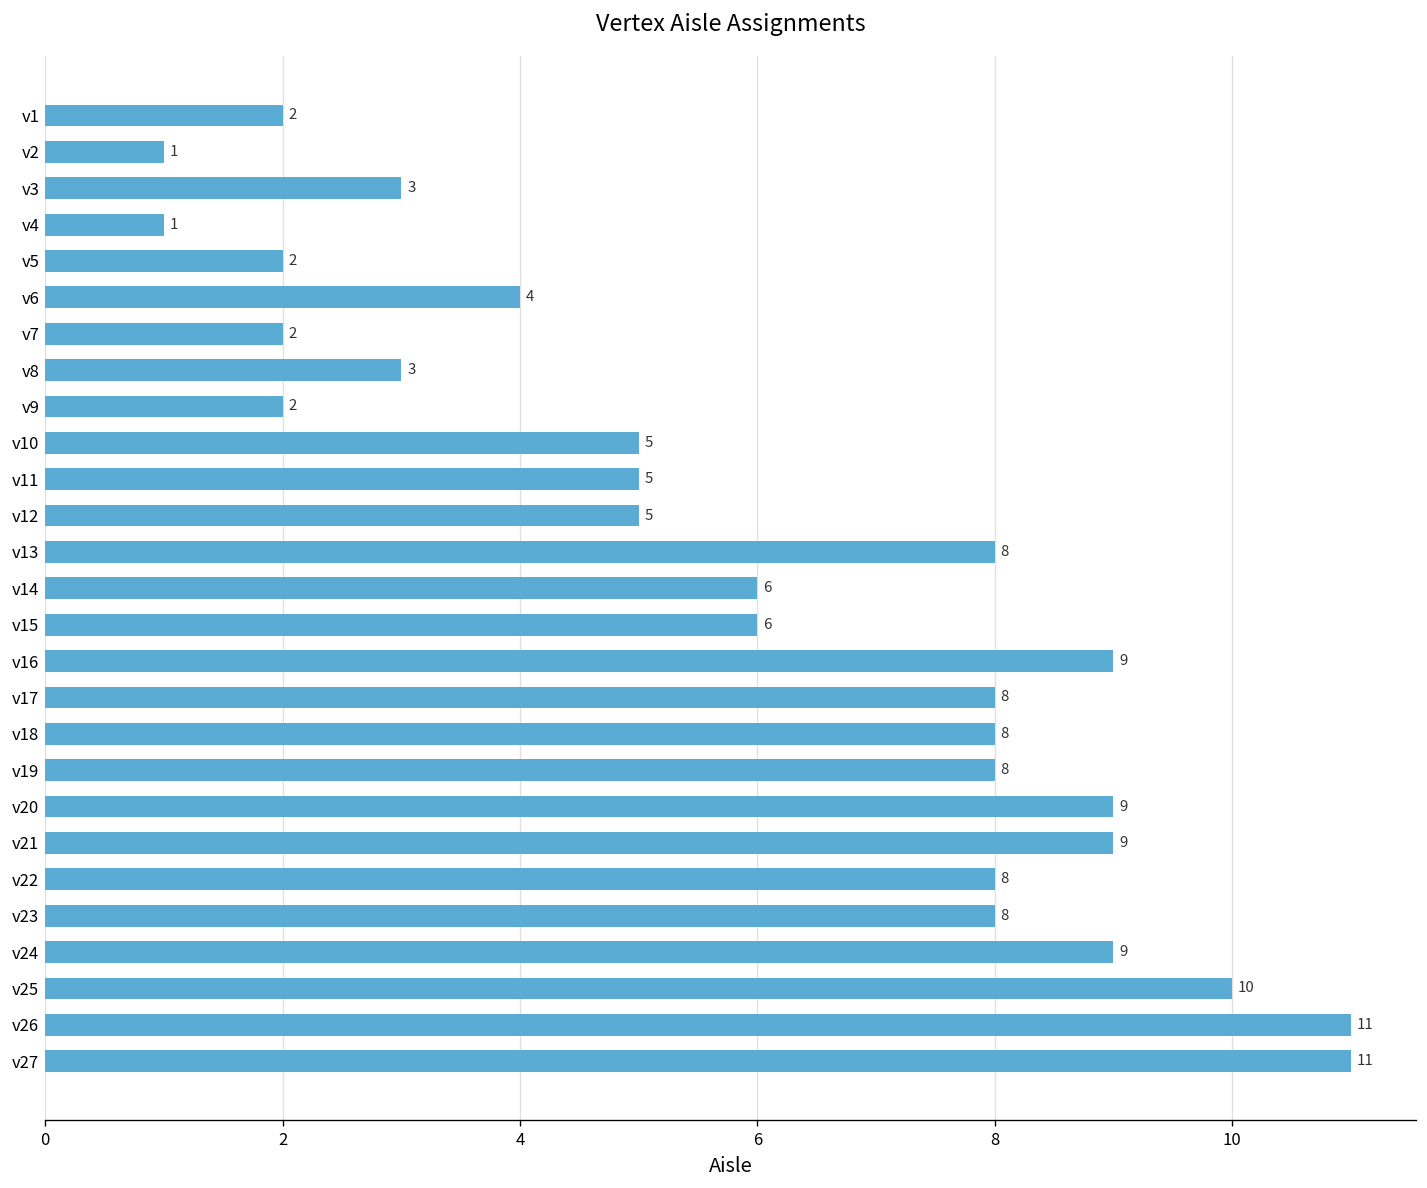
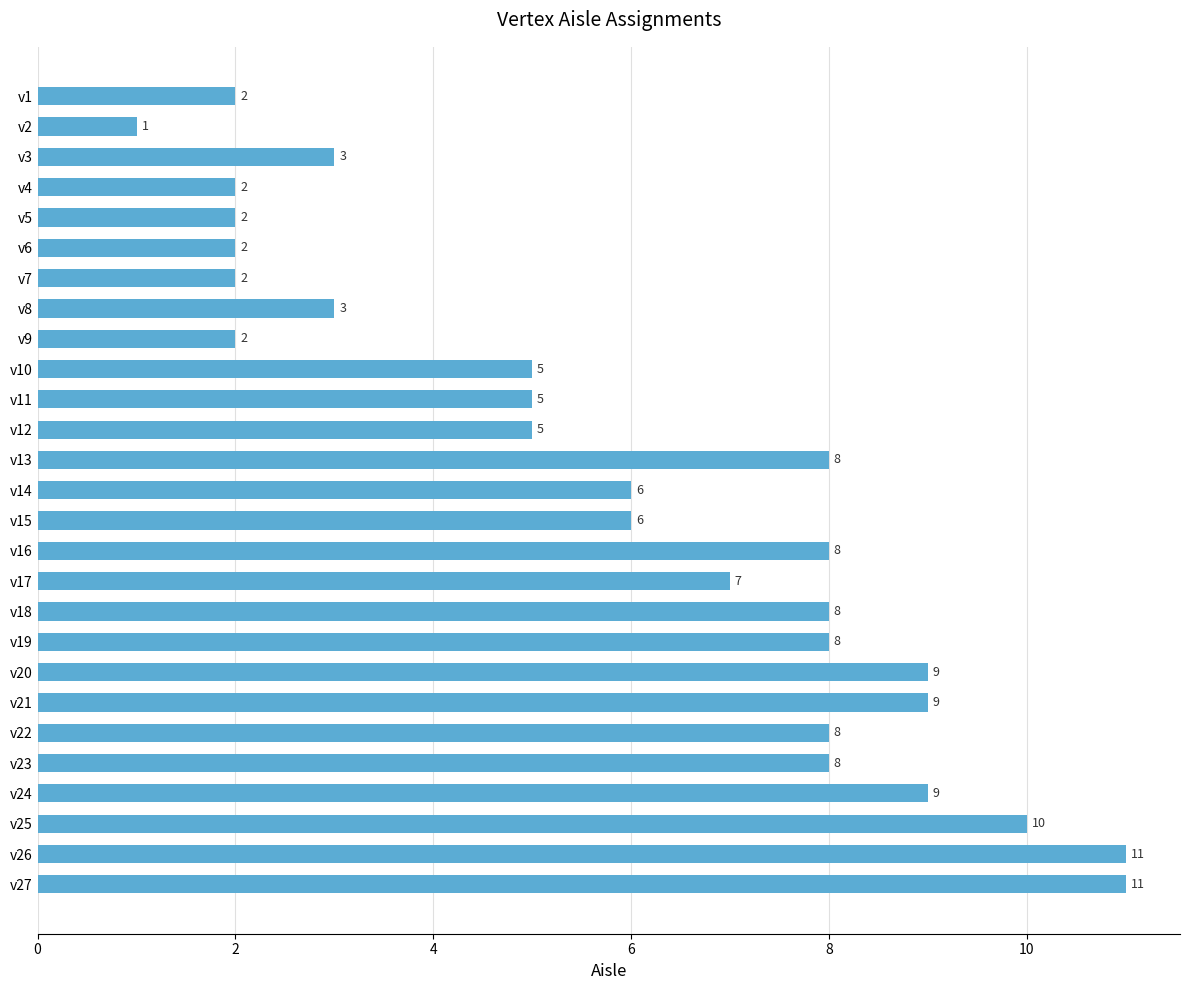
v4: 1 -> 2
v6: 4 -> 2
v16: 9 -> 8
v17: 8 -> 7
